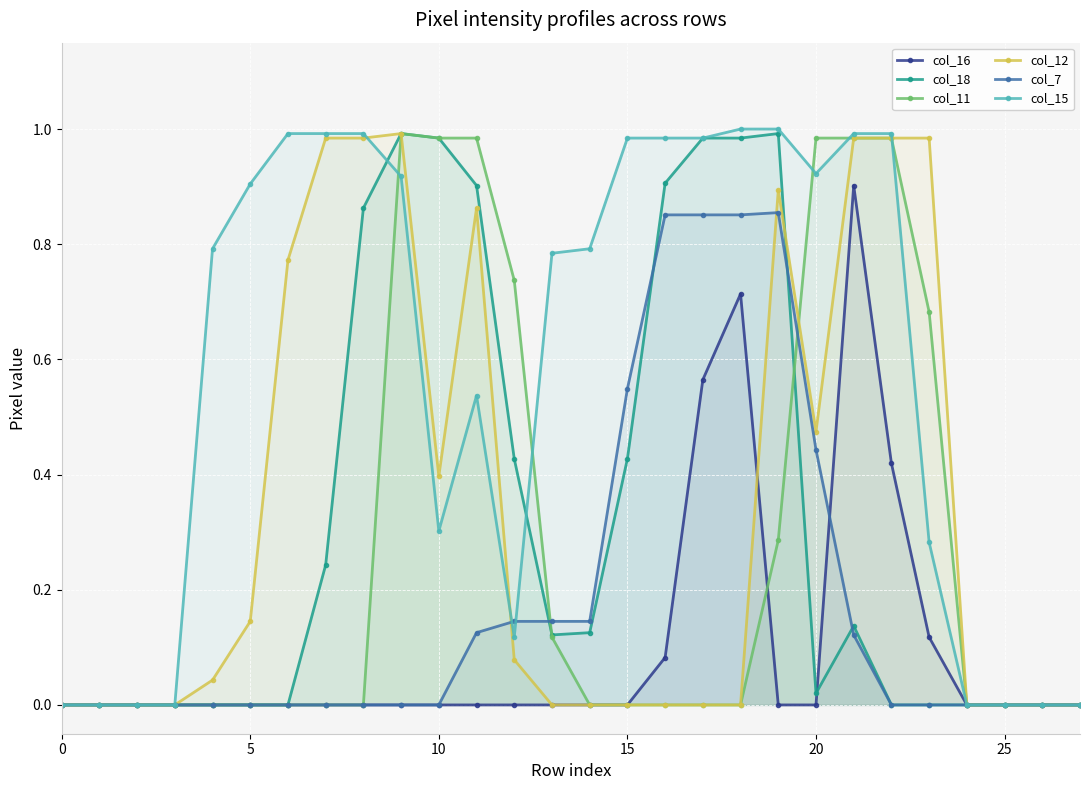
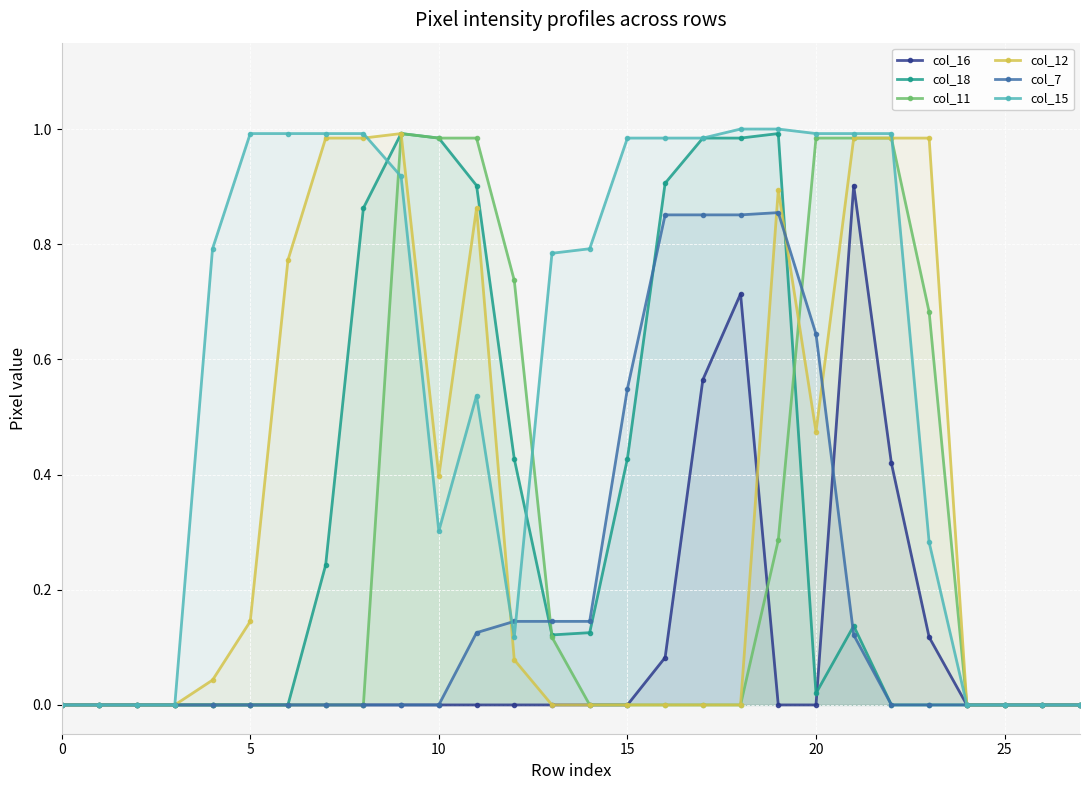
col_15, 5: 0.90 -> 0.99
col_7, 20: 0.44 -> 0.64
col_15, 20: 0.92 -> 0.99
